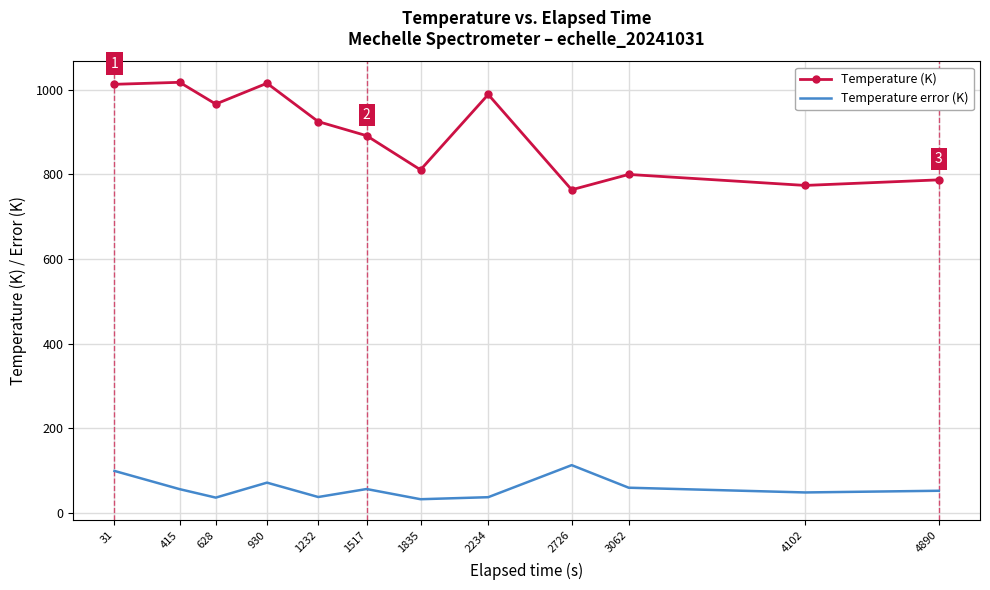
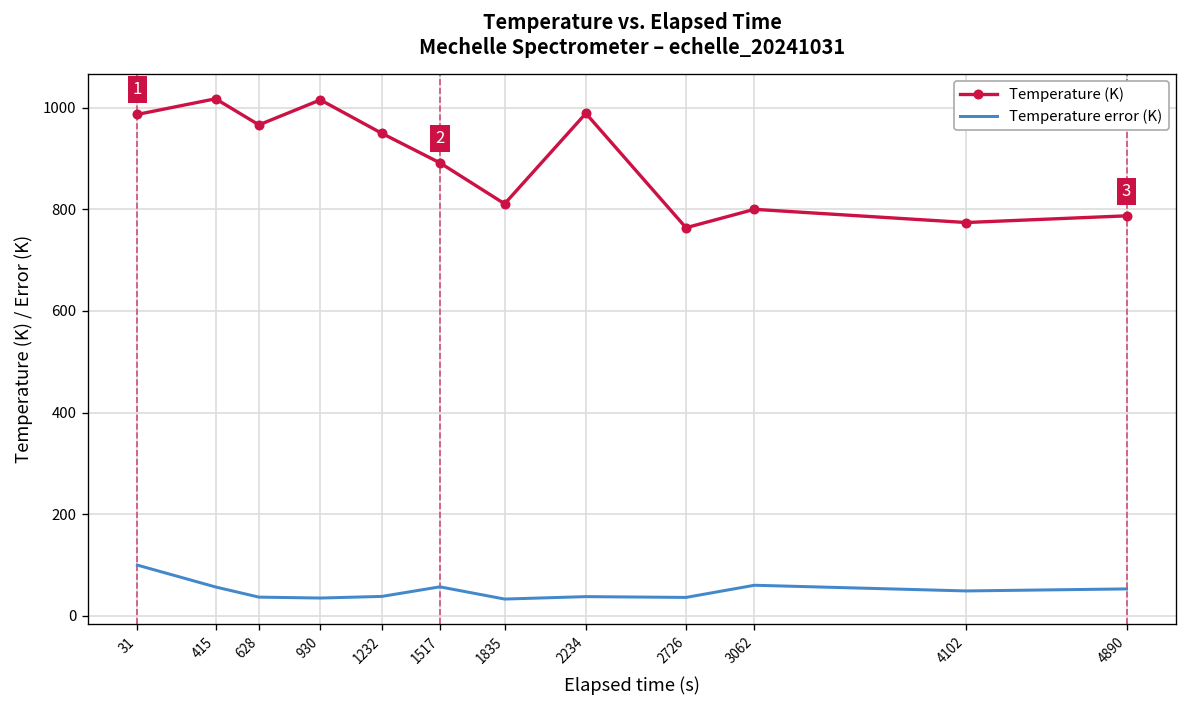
Temperature (K), 31: 1010 -> 990
Temperature error (K), 930: 70 -> 30
Temperature (K), 1232: 920 -> 950
Temperature error (K), 2726: 110 -> 40
